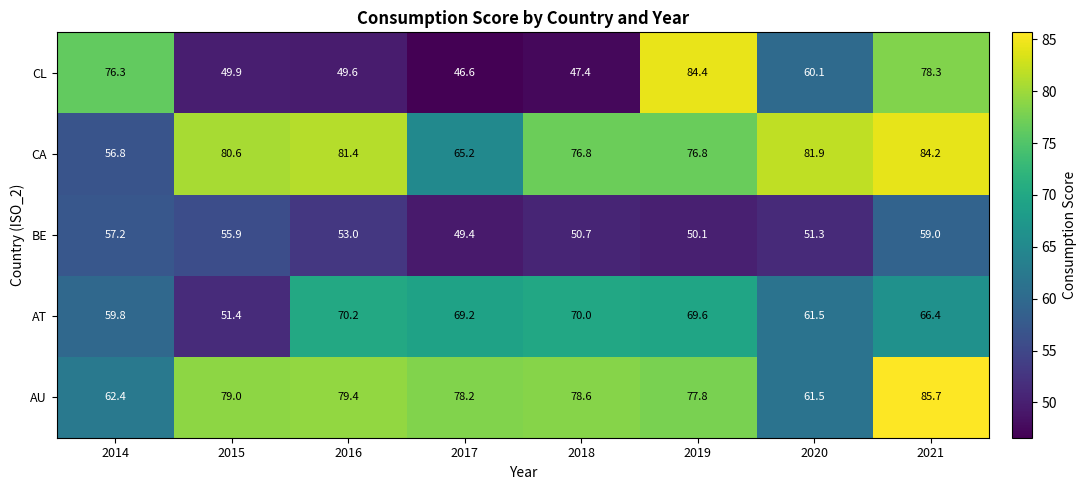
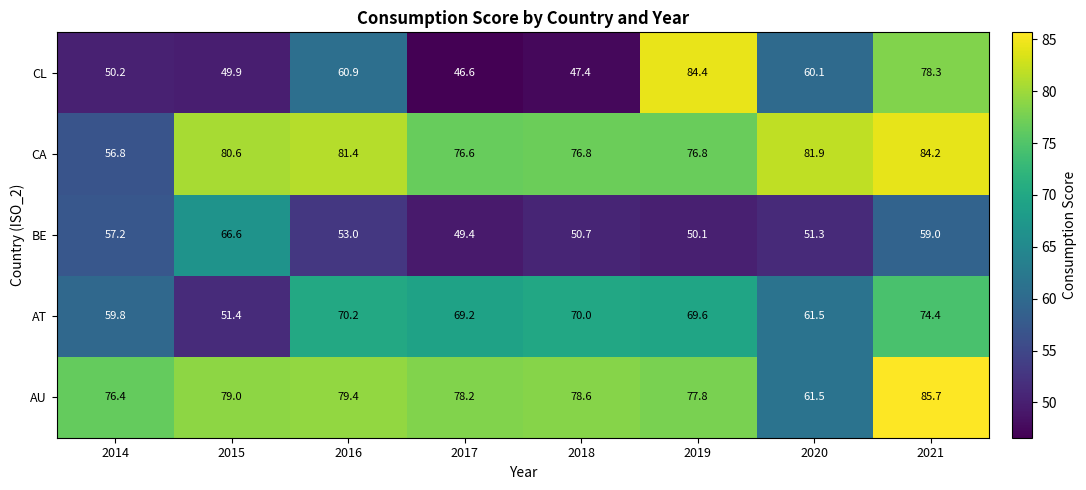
CL, 2014: 76.3 -> 50.2
CL, 2016: 49.6 -> 60.9
CA, 2017: 65.2 -> 76.6
BE, 2015: 55.9 -> 66.6
AT, 2021: 66.4 -> 74.4
AU, 2014: 62.4 -> 76.4
